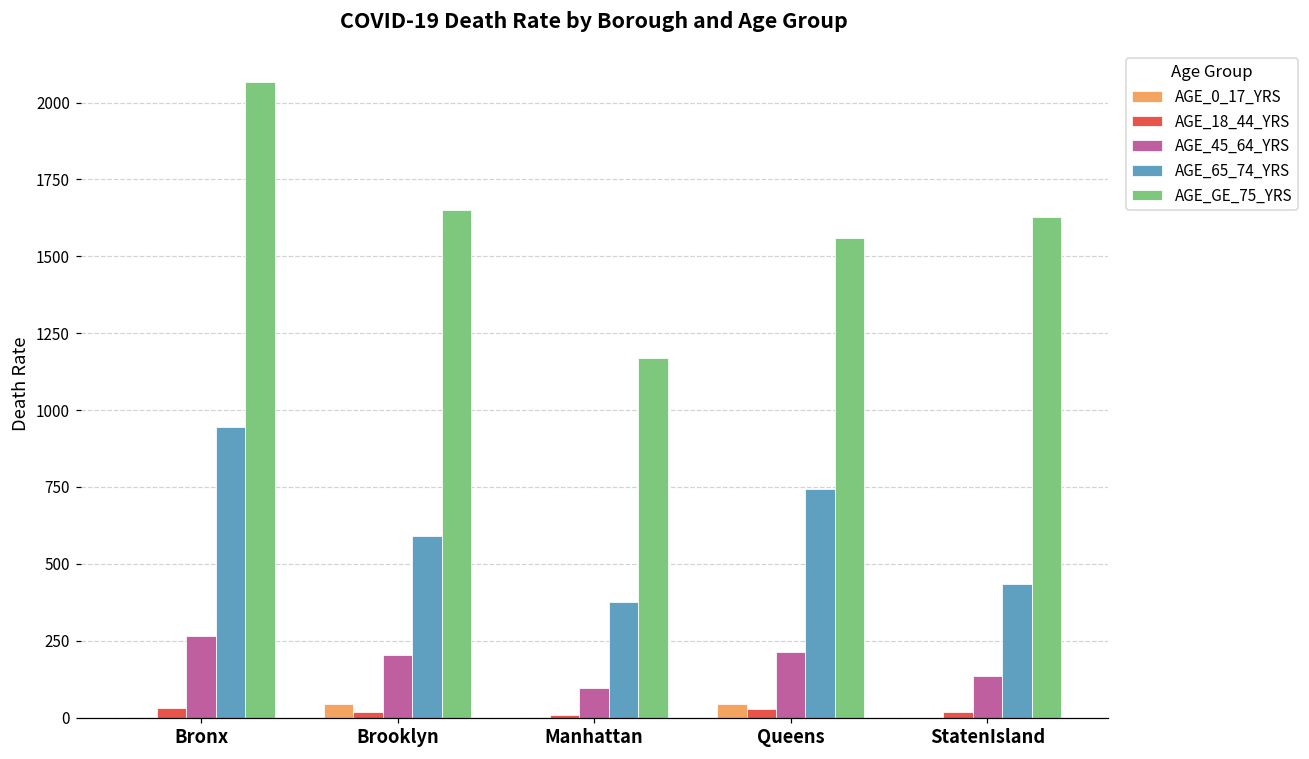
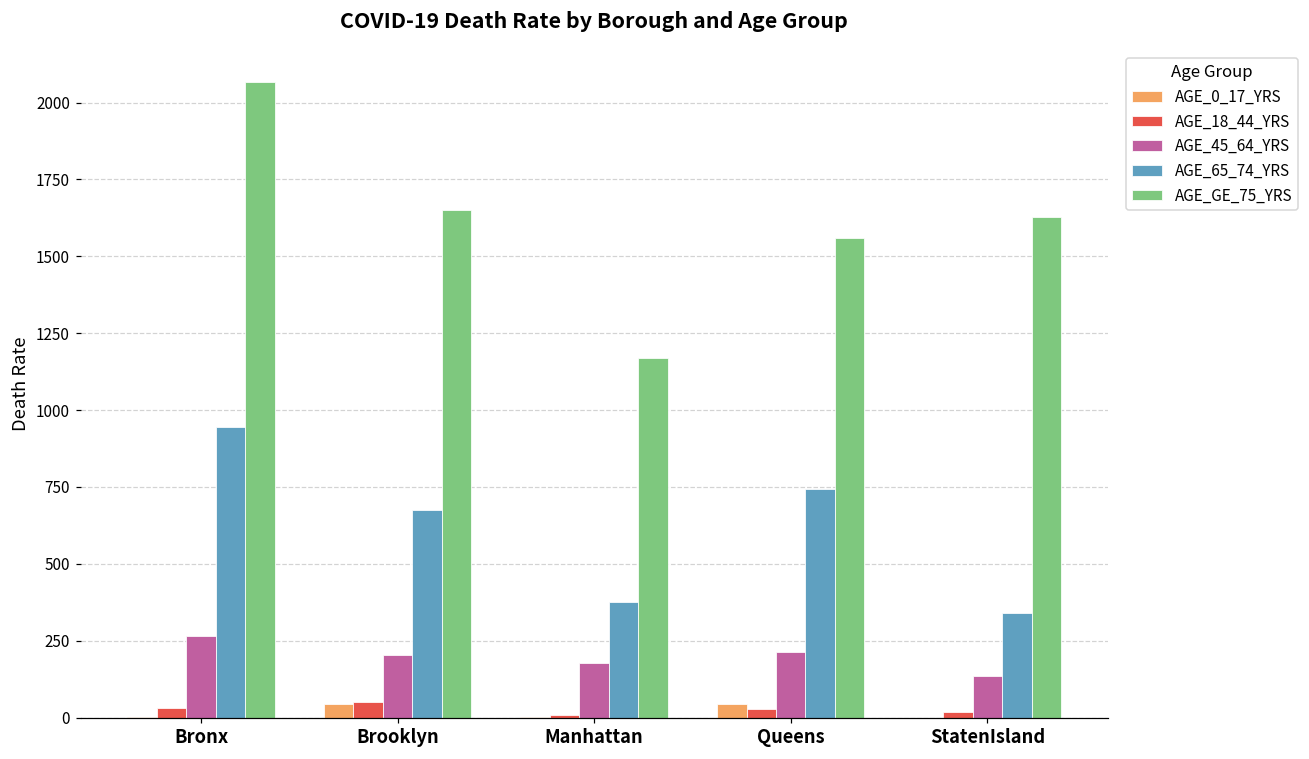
AGE_18_44_YRS, Brooklyn: 20 -> 50
AGE_65_74_YRS, Brooklyn: 590 -> 670
AGE_45_64_YRS, Manhattan: 100 -> 180
AGE_65_74_YRS, StatenIsland: 430 -> 340
